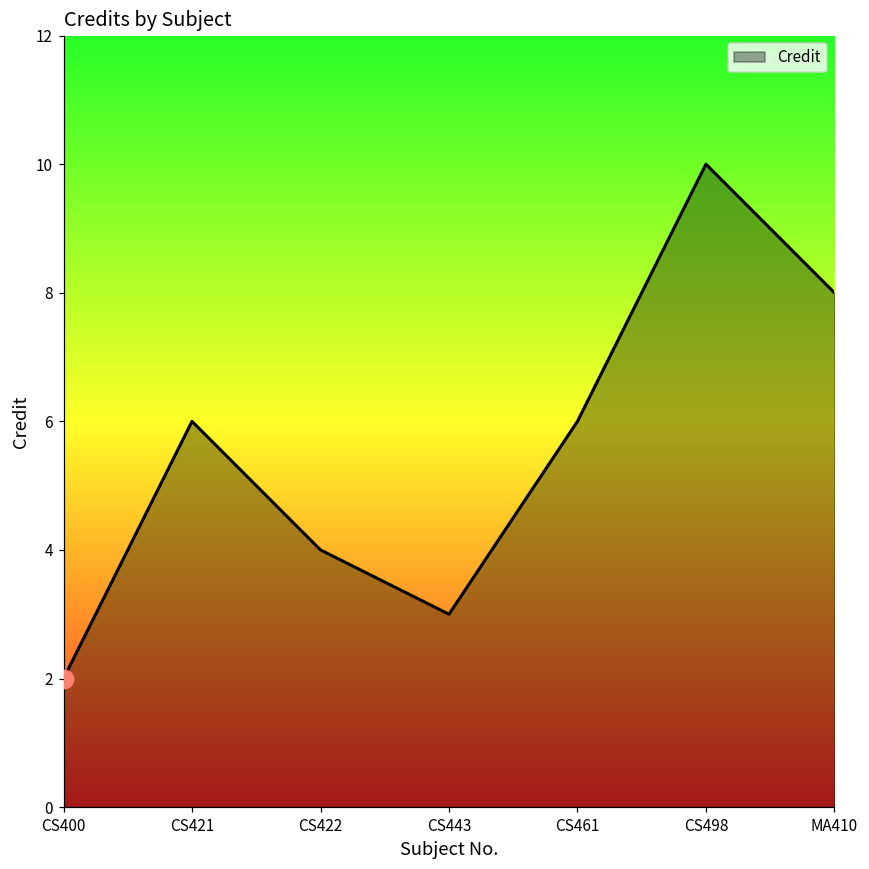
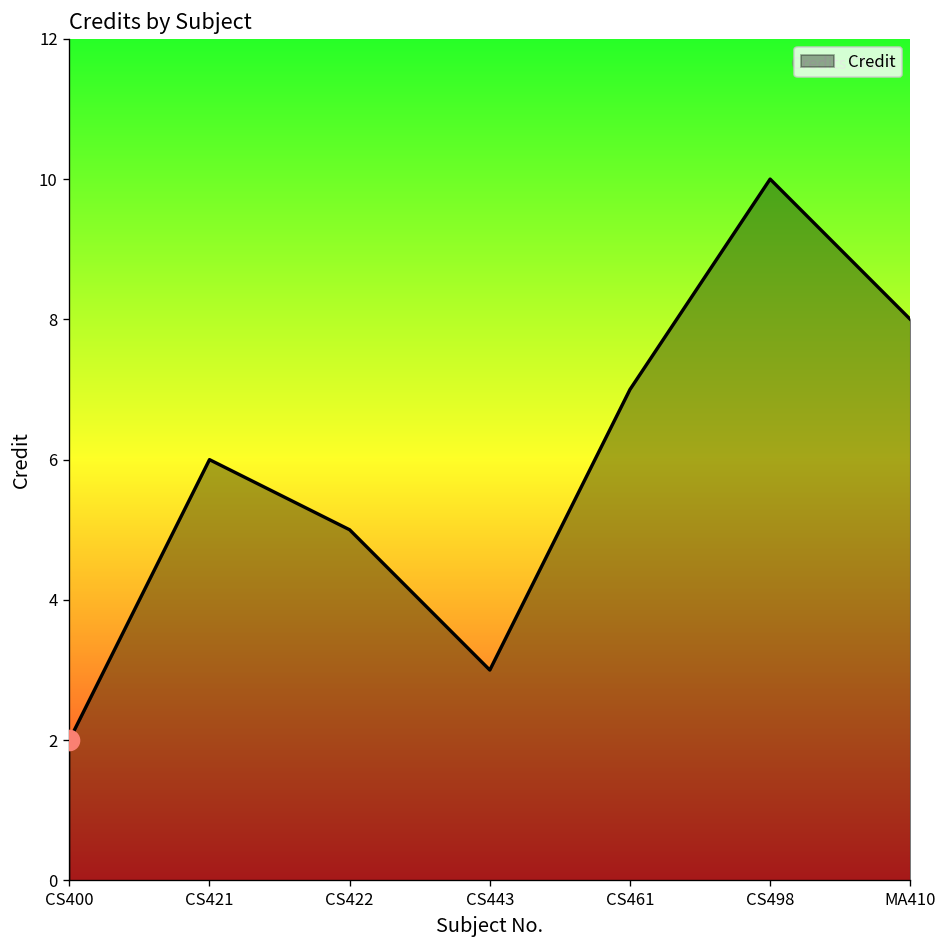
Credit, CS422: 4 -> 5
Credit, CS461: 6 -> 7
